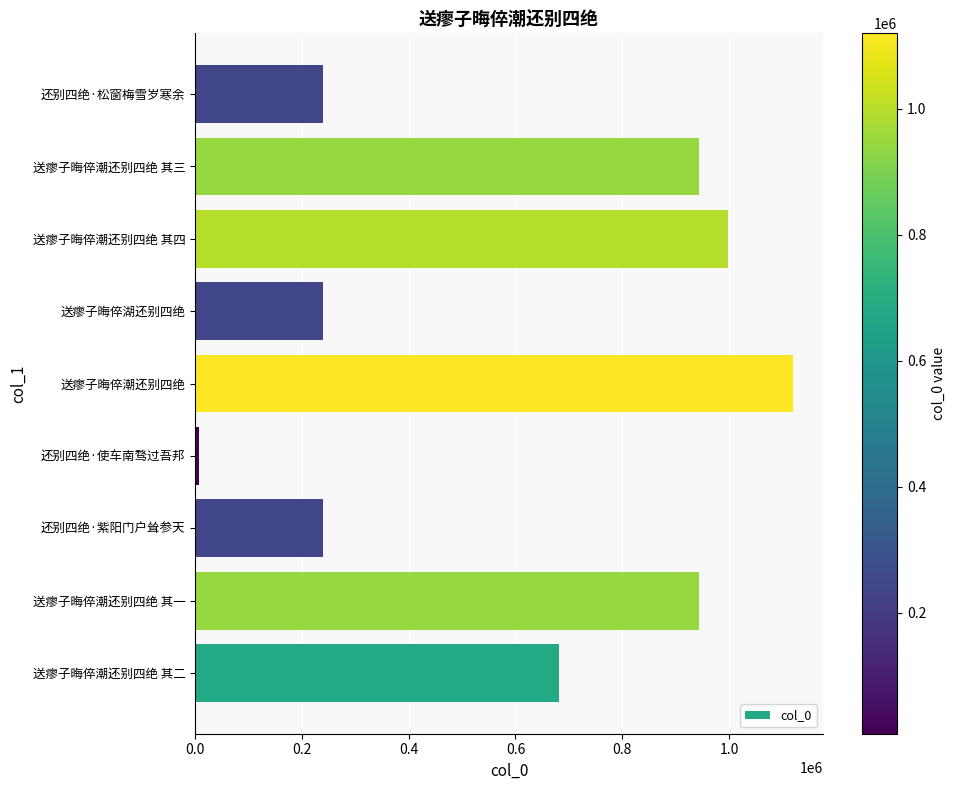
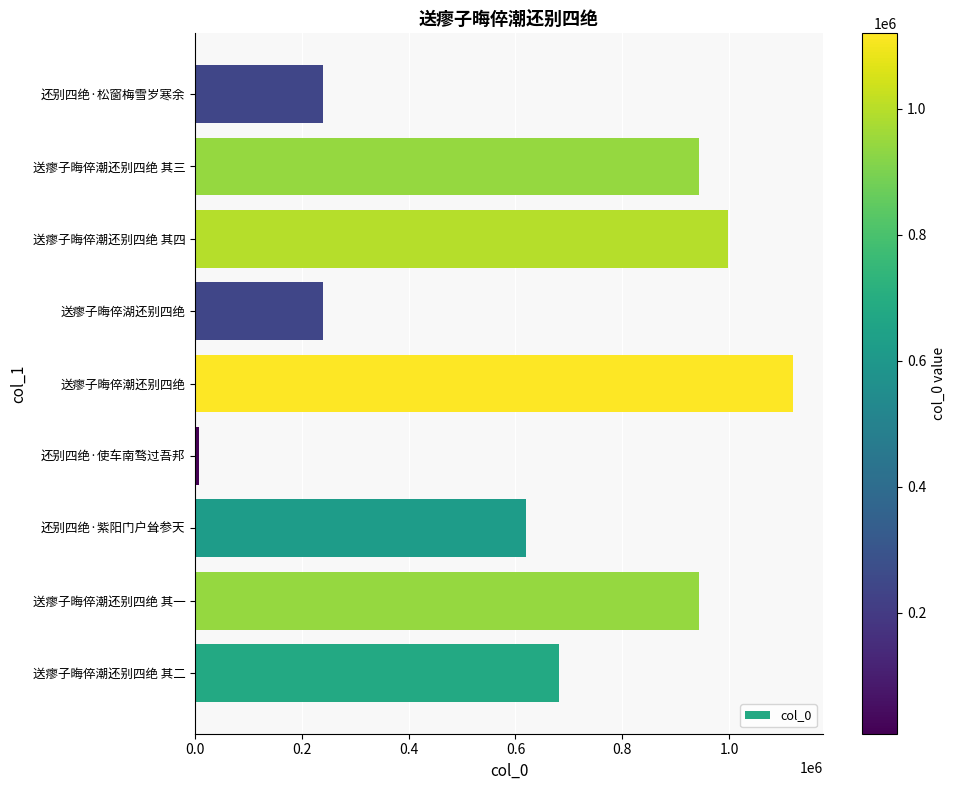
还别四绝·紫阳门户耸参天: 240000 -> 620000
